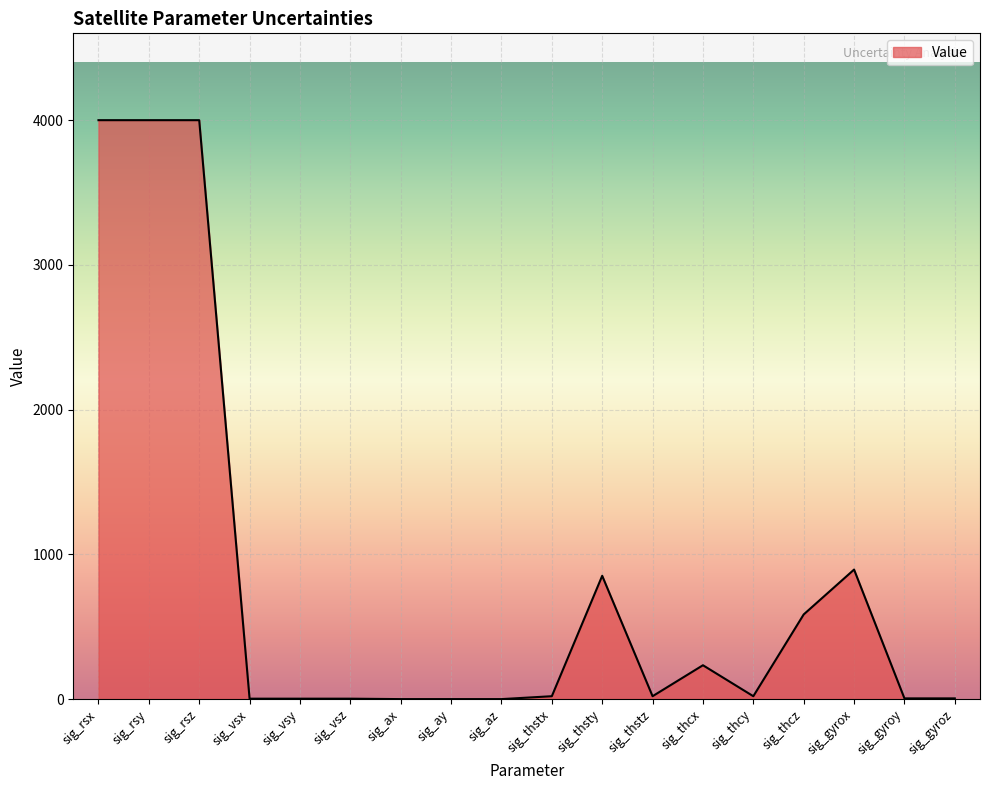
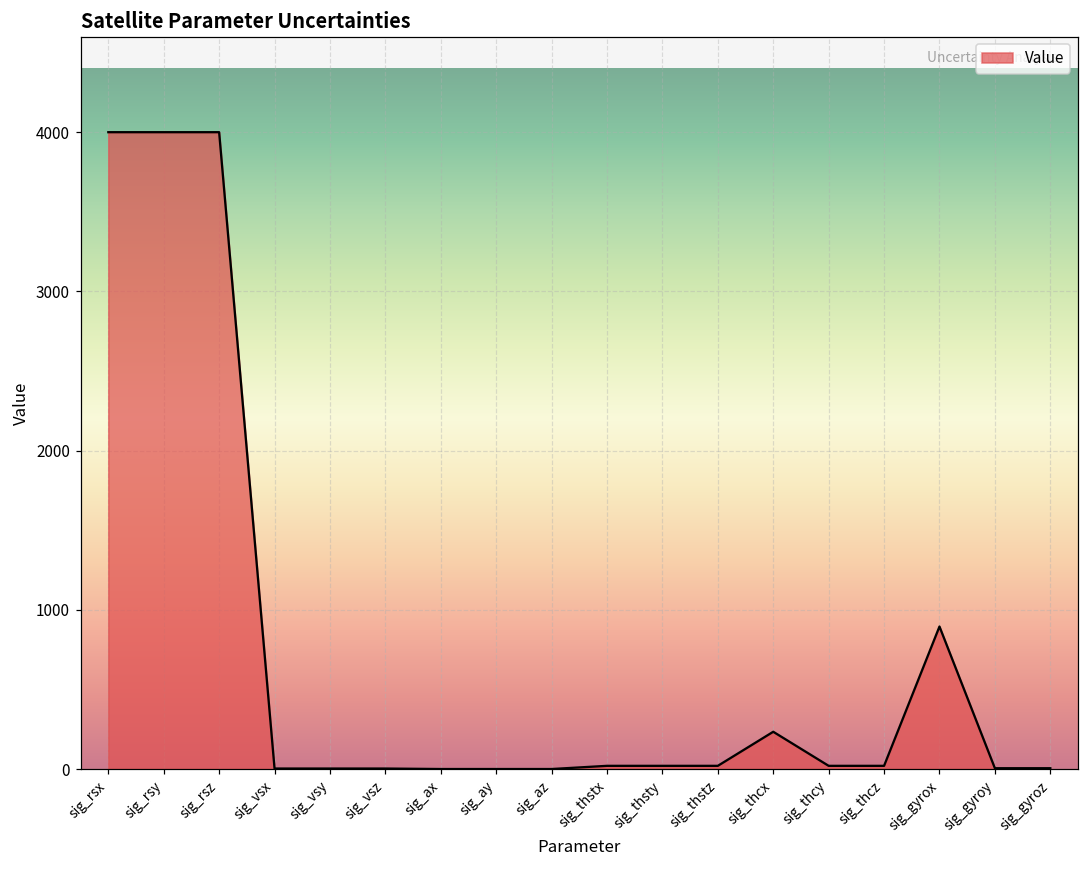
sig_thsty: 850 -> 20
sig_thcz: 590 -> 20
